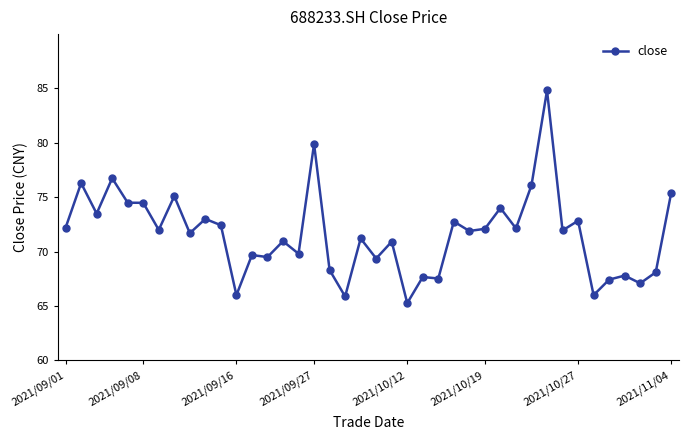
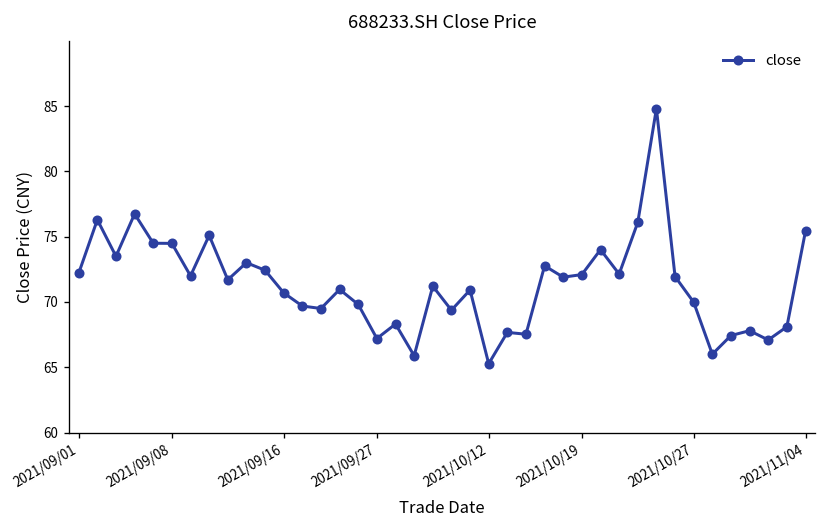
2021/09/16: 66.0 -> 70.7
2021/09/27: 79.9 -> 67.2
2021/10/27: 72.8 -> 70.0
